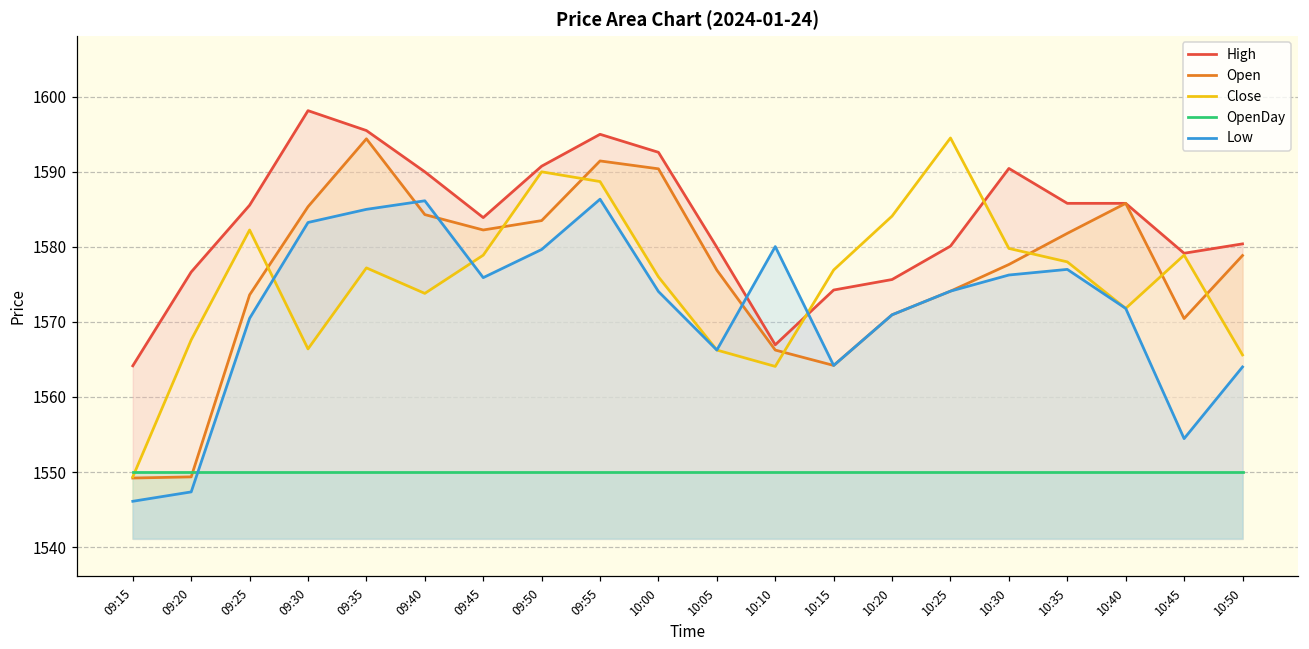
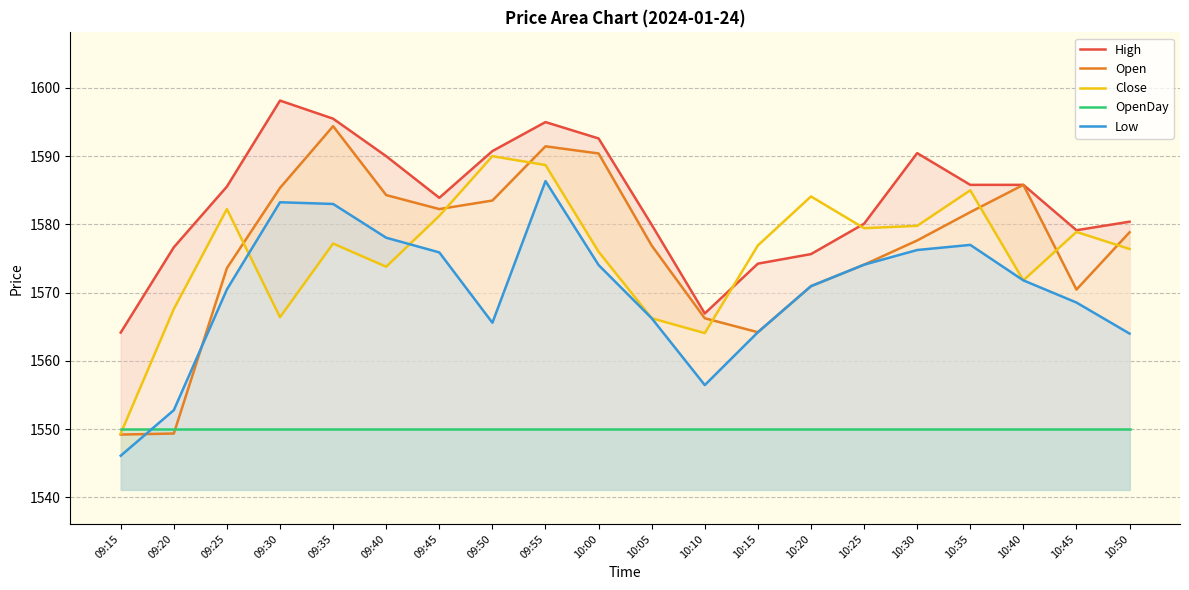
Low, 09:20: 1547 -> 1553
Low, 09:35: 1585 -> 1583
Low, 09:40: 1586 -> 1578
Close, 09:45: 1579 -> 1581
Low, 09:50: 1580 -> 1566
Low, 10:10: 1580 -> 1556
Close, 10:25: 1595 -> 1579
Close, 10:35: 1578 -> 1585
Low, 10:45: 1554 -> 1569
Close, 10:50: 1566 -> 1576
